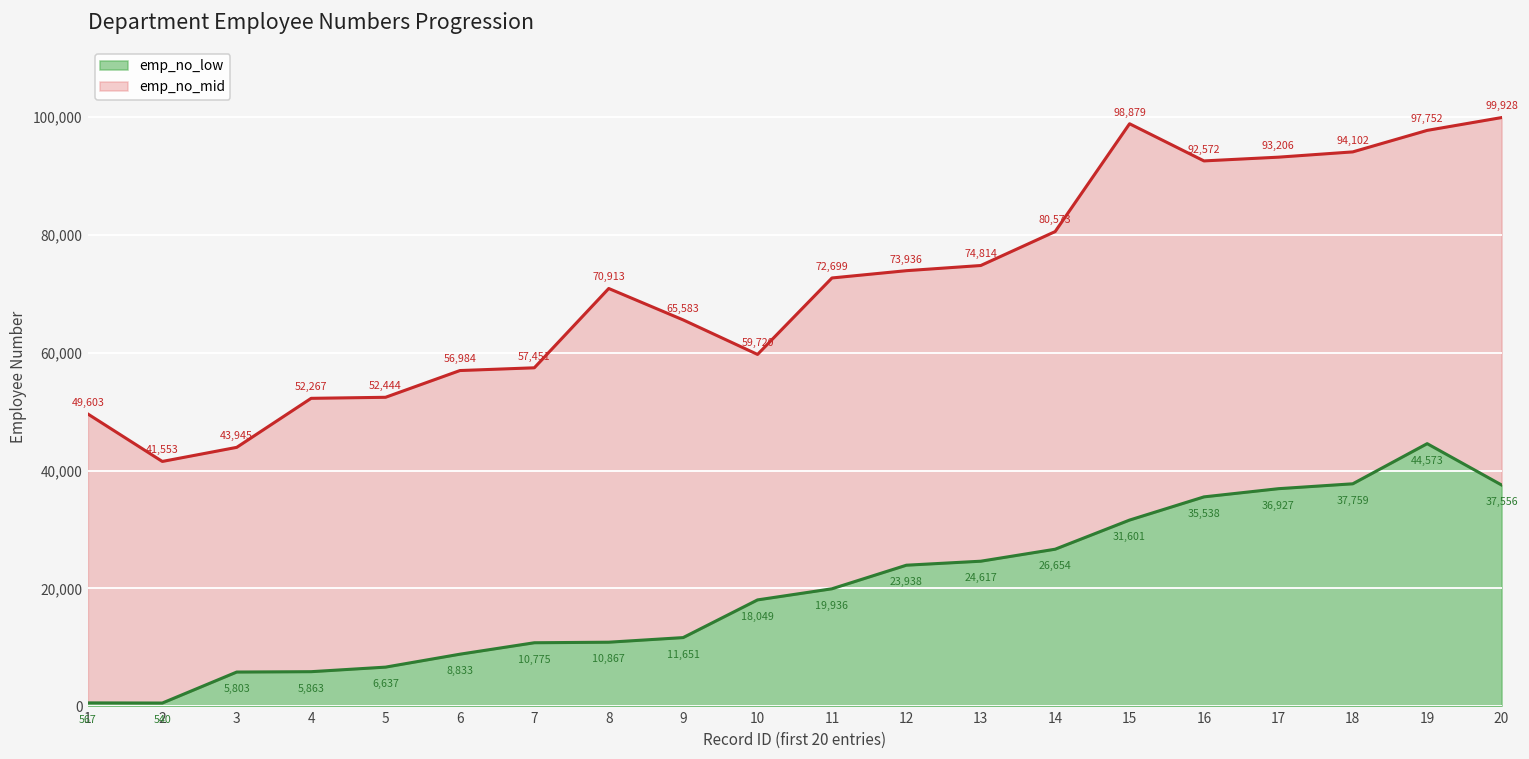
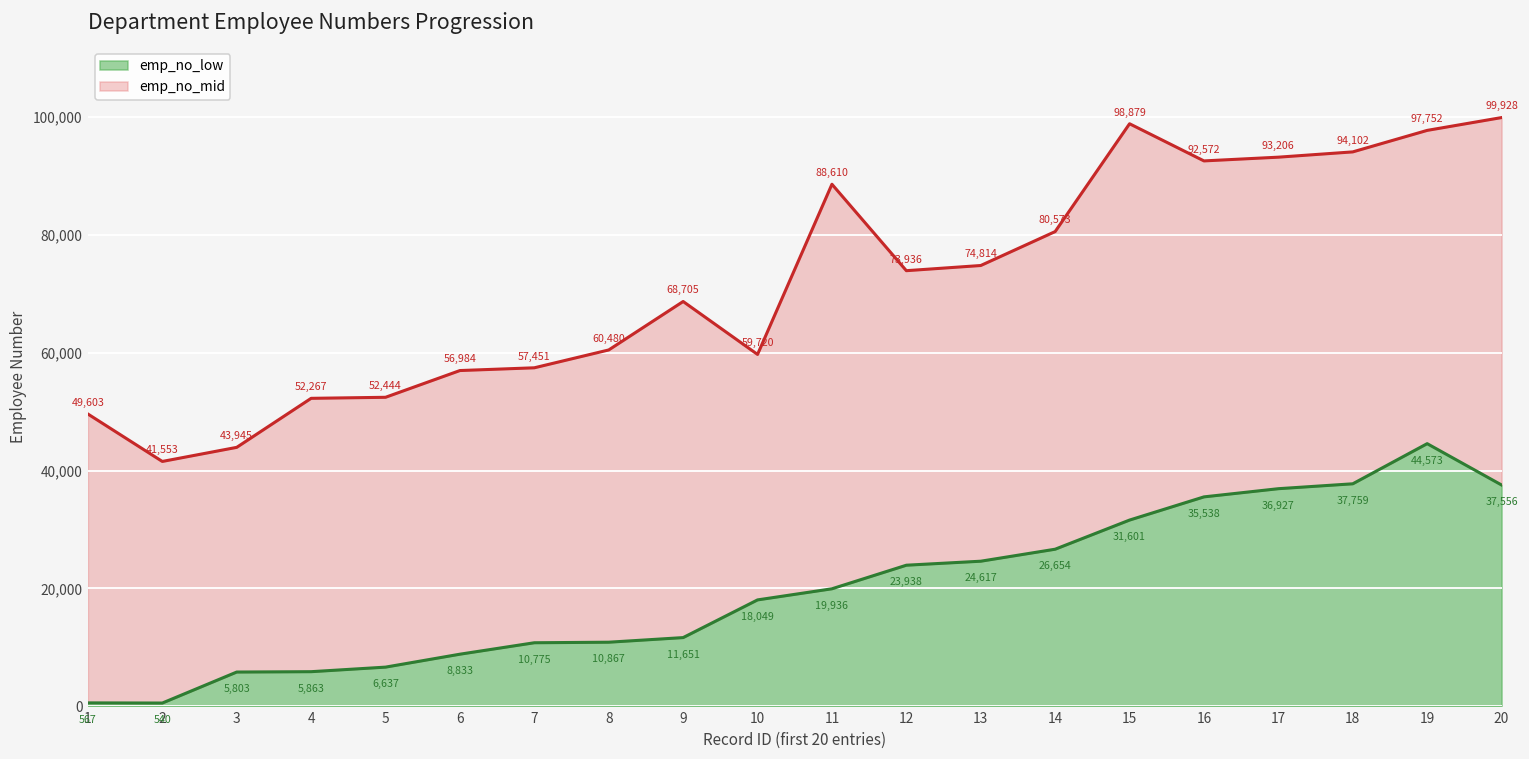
emp_no_mid, 8: 70,913 -> 60,480
emp_no_mid, 9: 65,583 -> 68,705
emp_no_mid, 11: 72,699 -> 88,610
